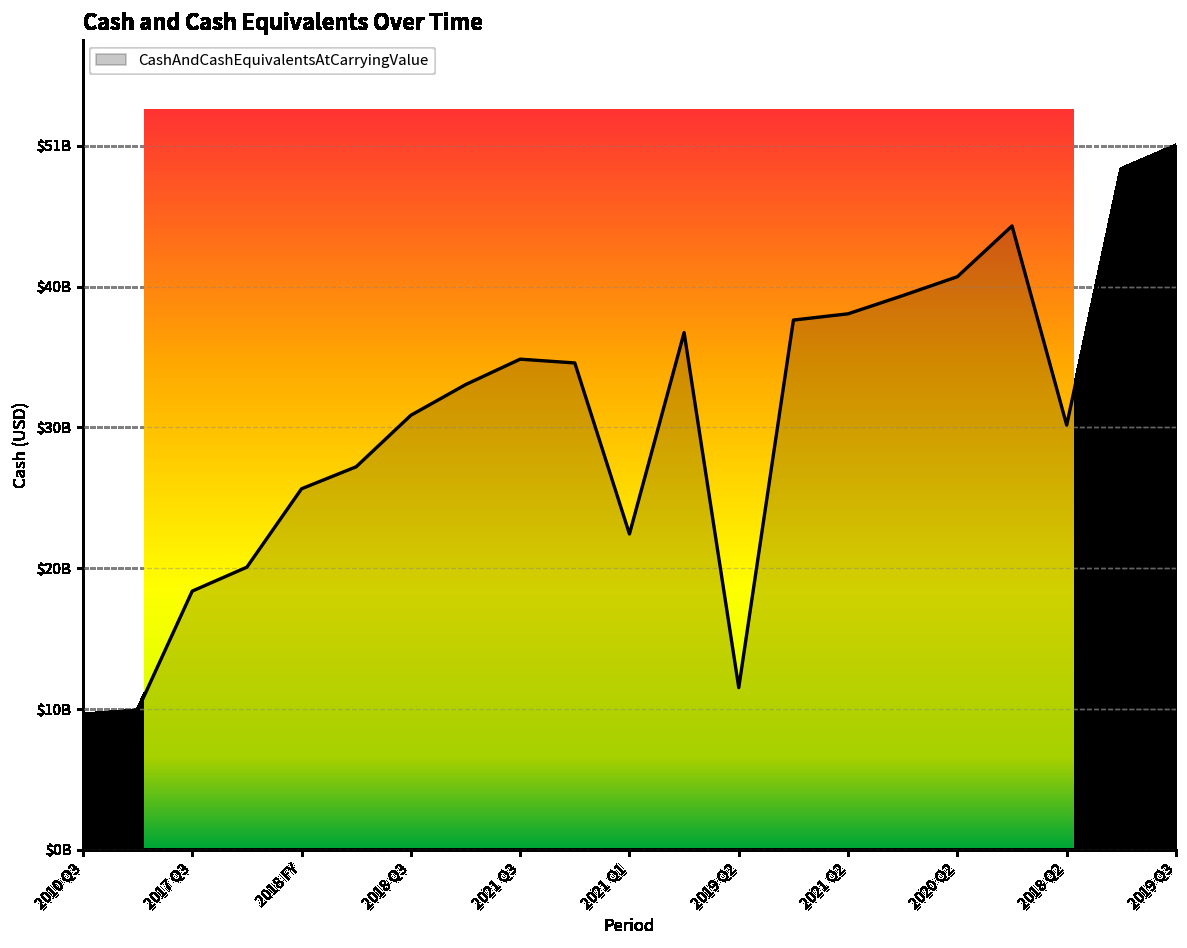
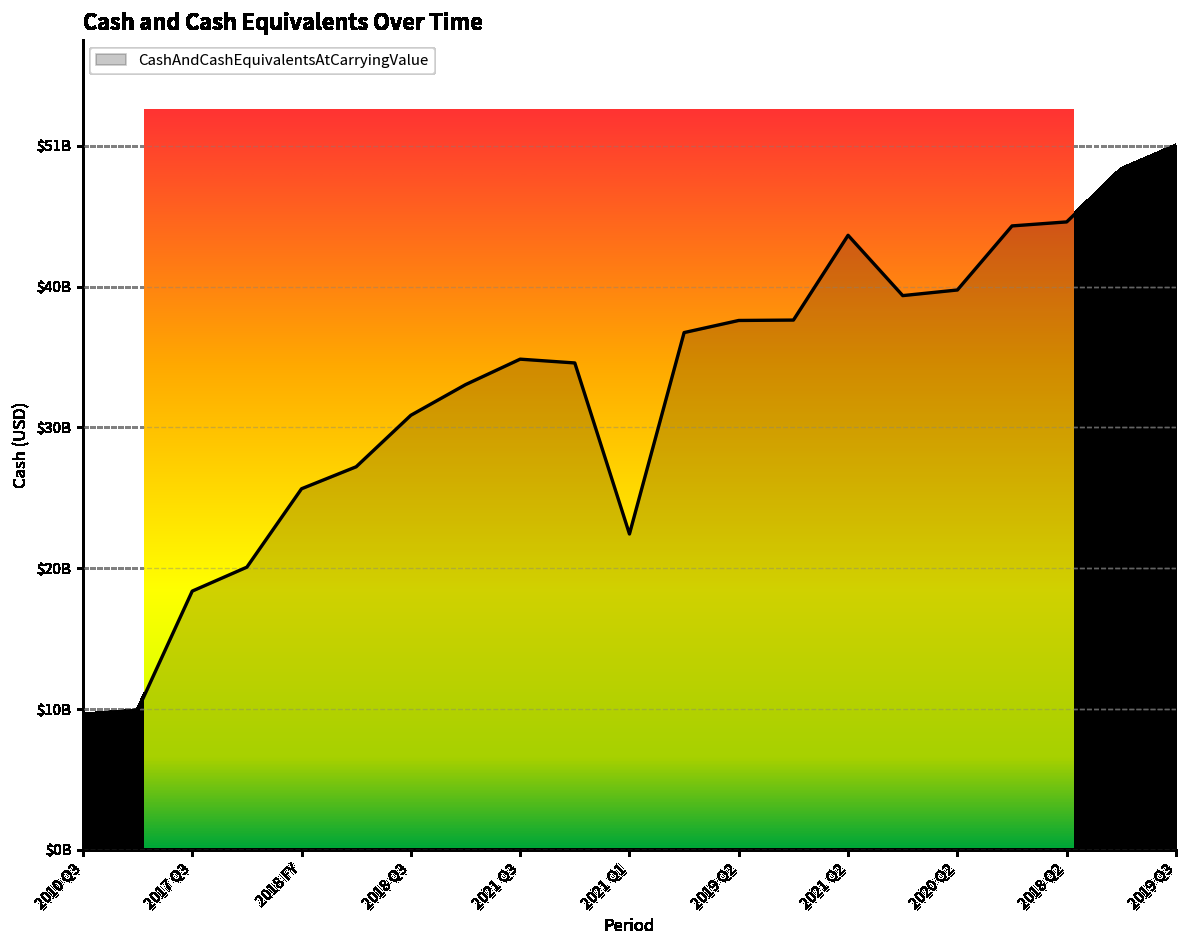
Cash and Cash Equivalents Over Time, 2019 Q2: $11600000000 -> $38000000000
Cash and Cash Equivalents Over Time, 2021 Q2: $38500000000 -> $44100000000
Cash and Cash Equivalents Over Time, 2020 Q2: $41100000000 -> $40200000000
Cash and Cash Equivalents Over Time, 2018 Q2: $30500000000 -> $45100000000
